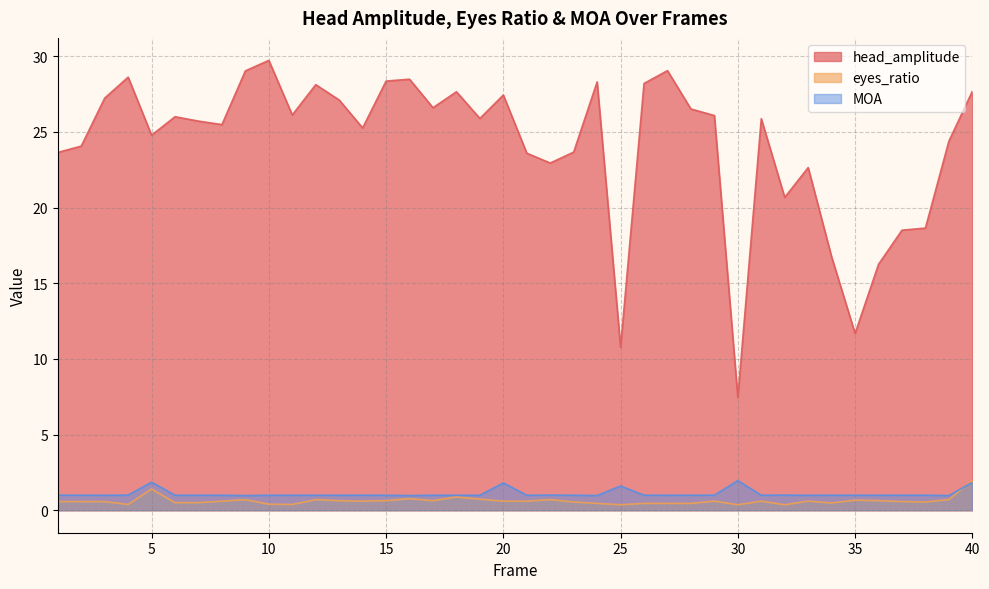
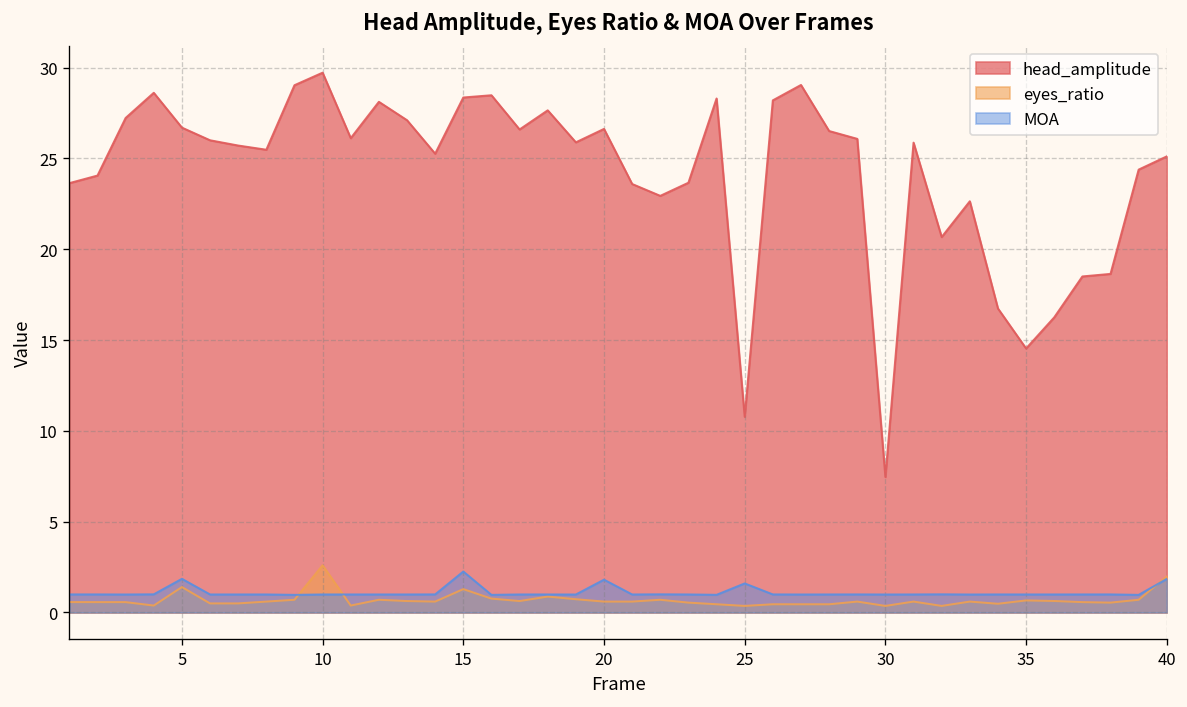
head_amplitude, 5: 24.8 -> 26.7
eyes_ratio, 10: 0.4 -> 2.6
eyes_ratio, 15: 0.6 -> 1.3
MOA, 15: 1.0 -> 2.3
head_amplitude, 20: 27.4 -> 26.6
MOA, 30: 2.0 -> 1.0
head_amplitude, 35: 11.7 -> 14.5
head_amplitude, 40: 27.7 -> 25.1
